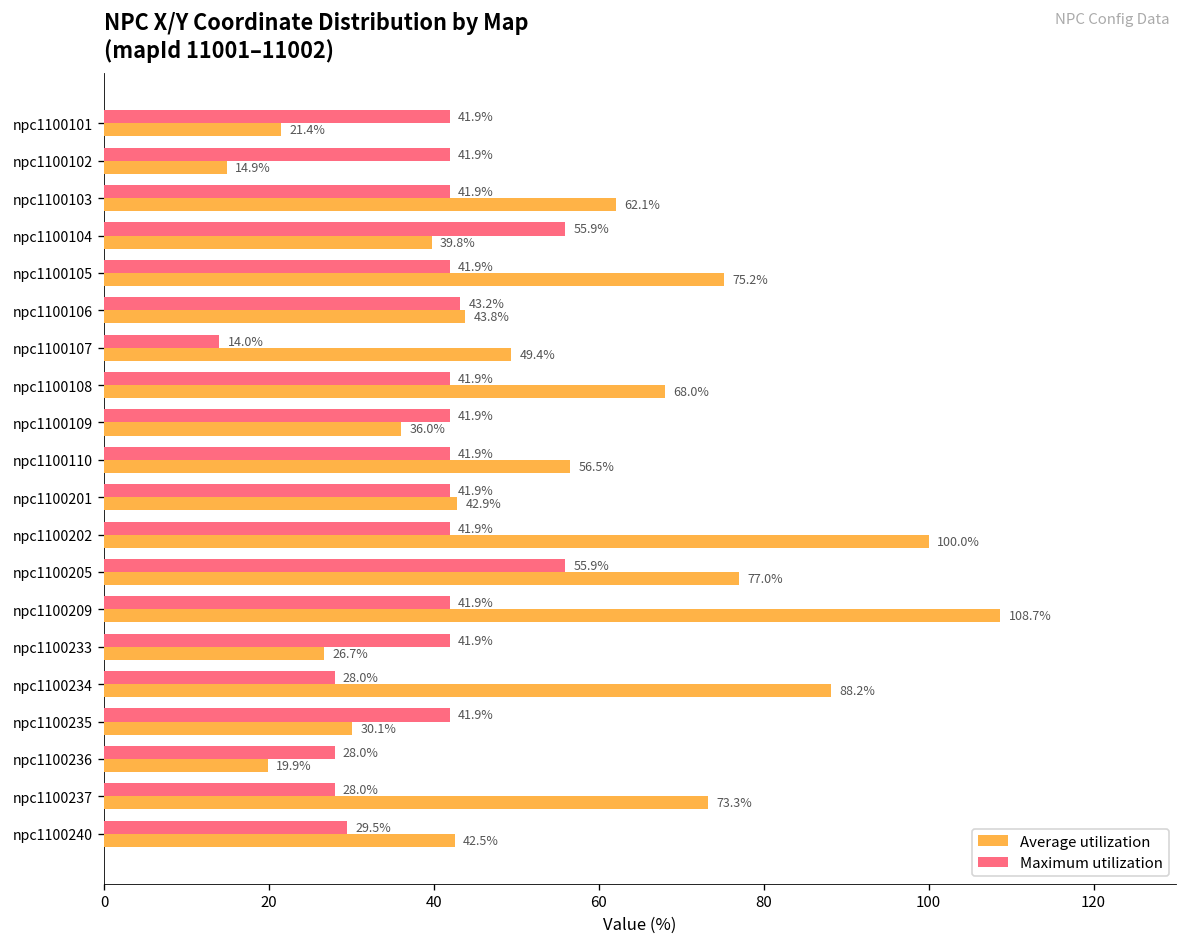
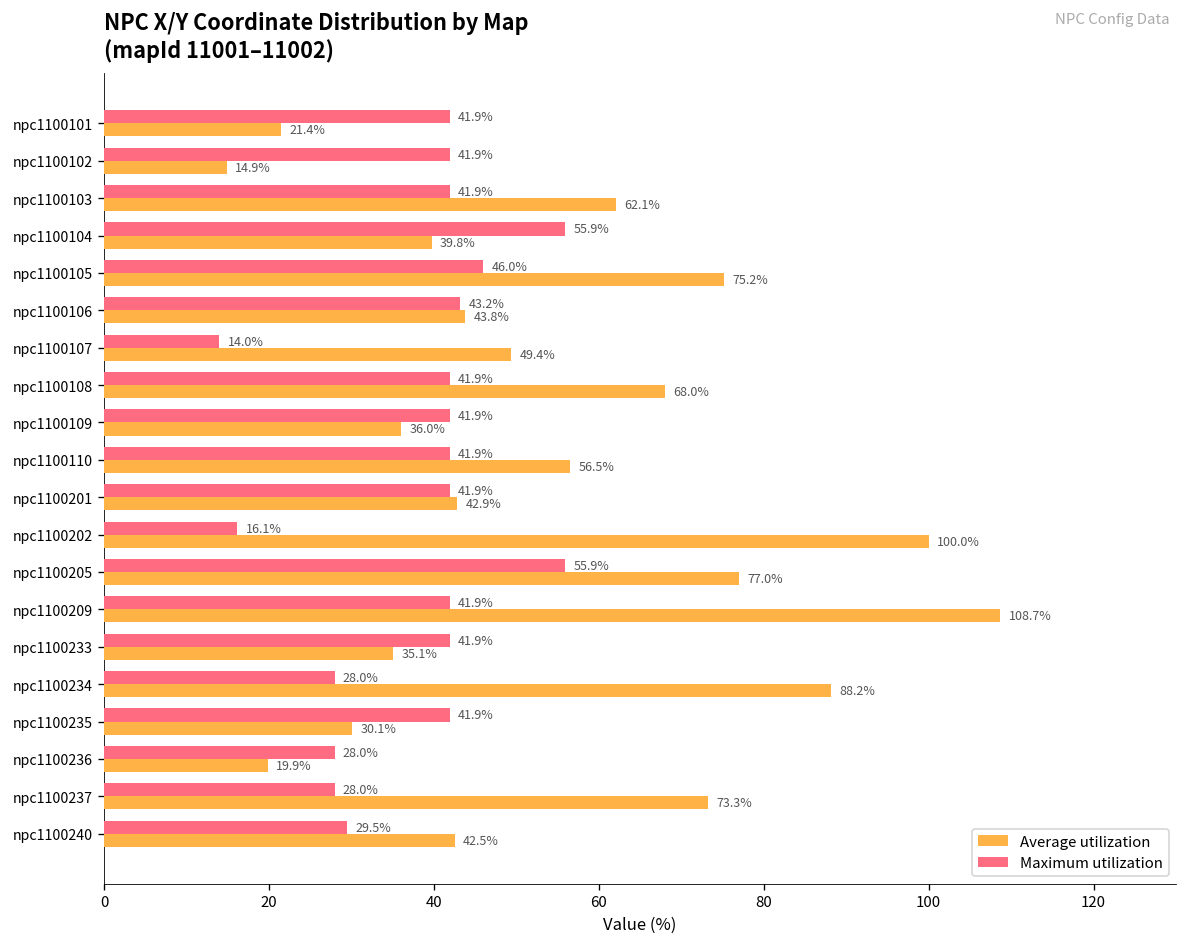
Maximum utilization, npc1100105: 41.9% -> 46.0%
Maximum utilization, npc1100202: 41.9% -> 16.1%
Average utilization, npc1100233: 26.7% -> 35.1%
